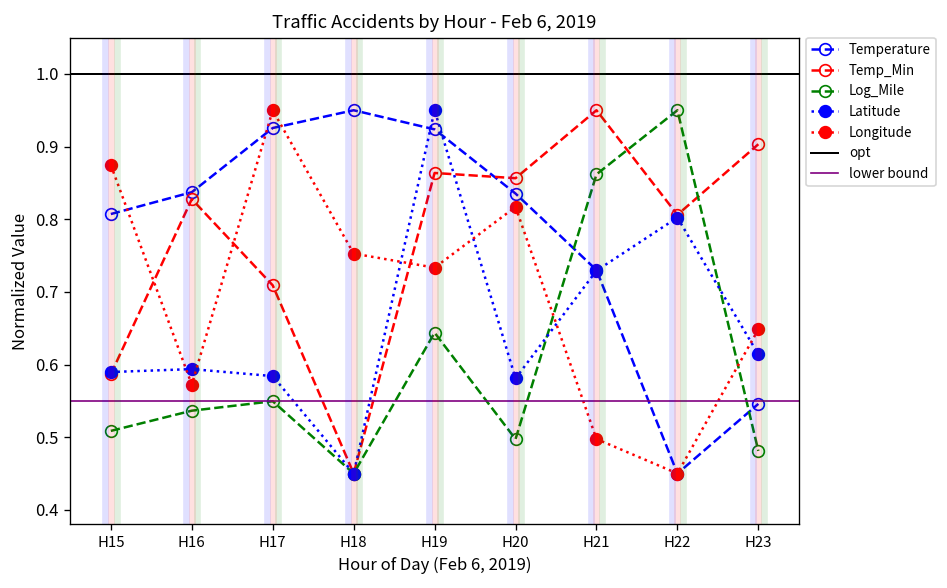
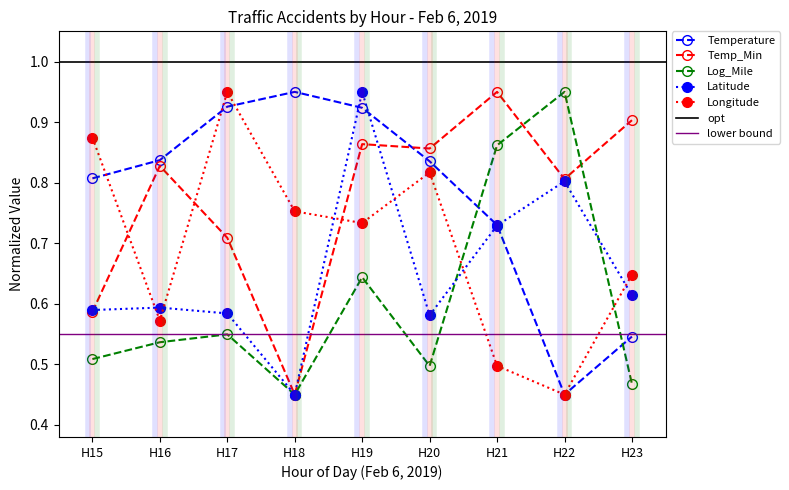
Log_Mile, H23: 0.48 -> 0.47
